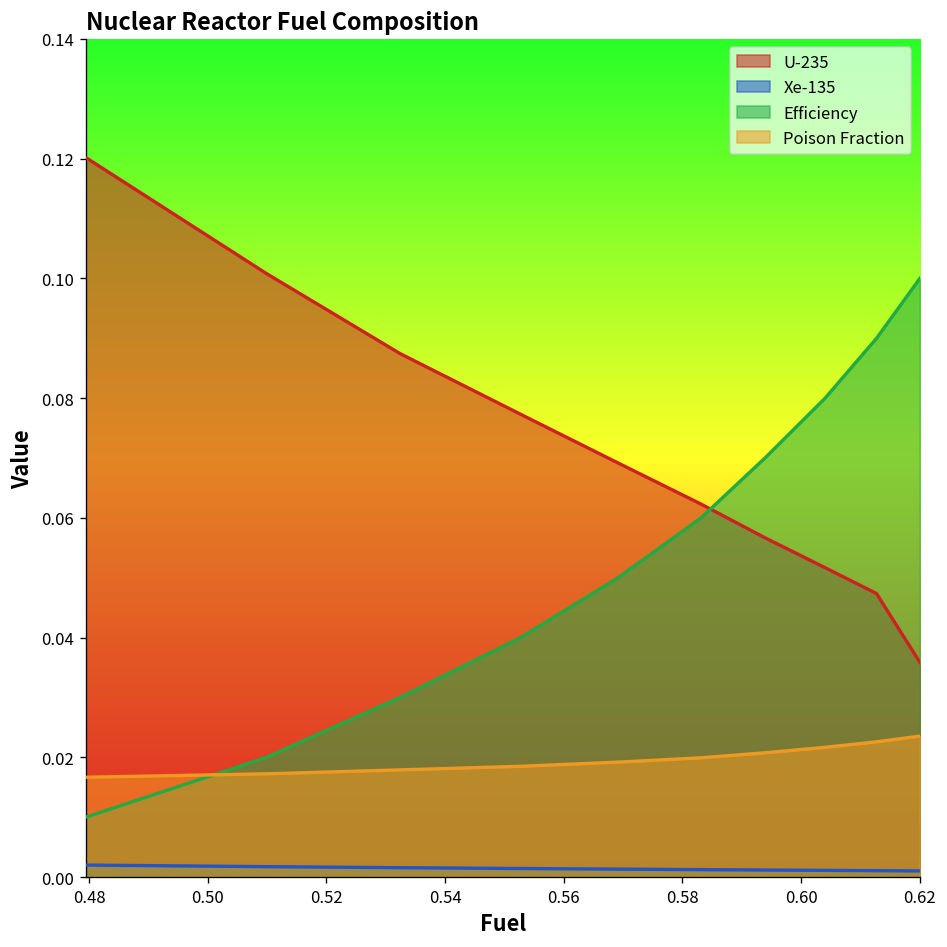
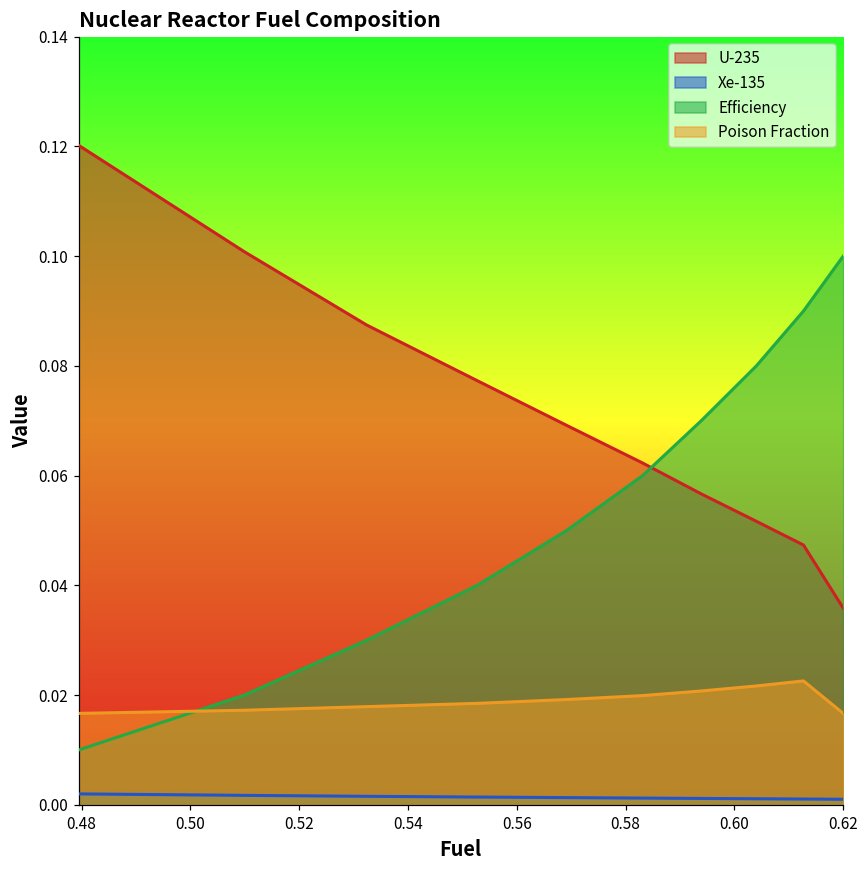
Poison Fraction, 0.62: 0.024 -> 0.017
